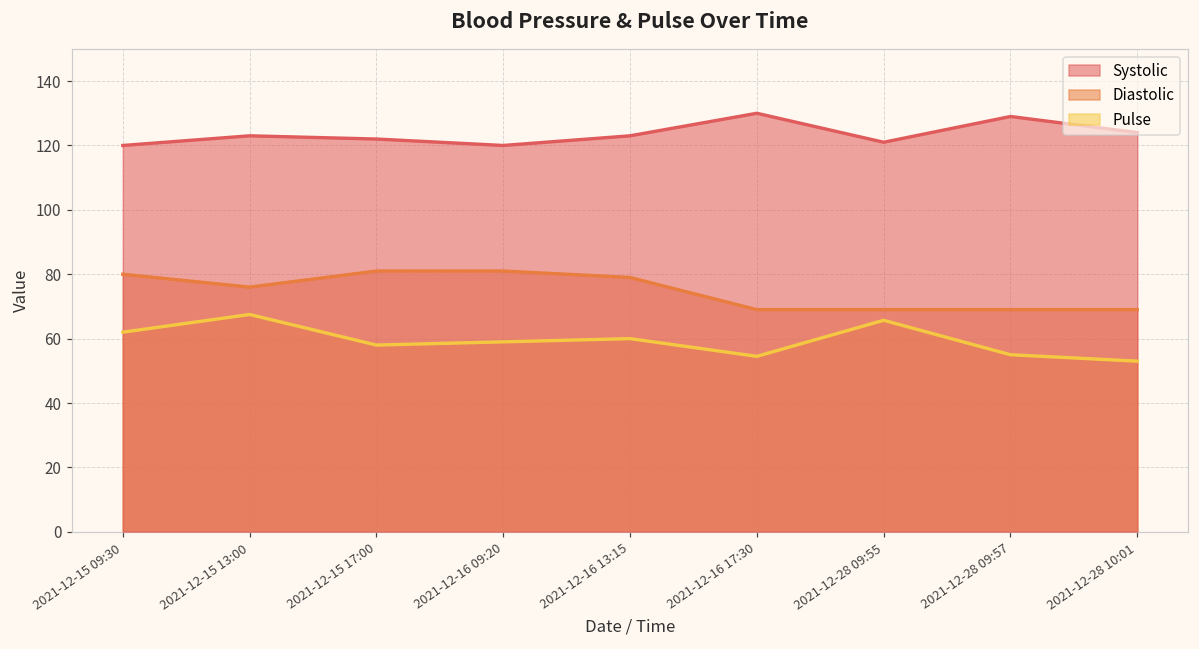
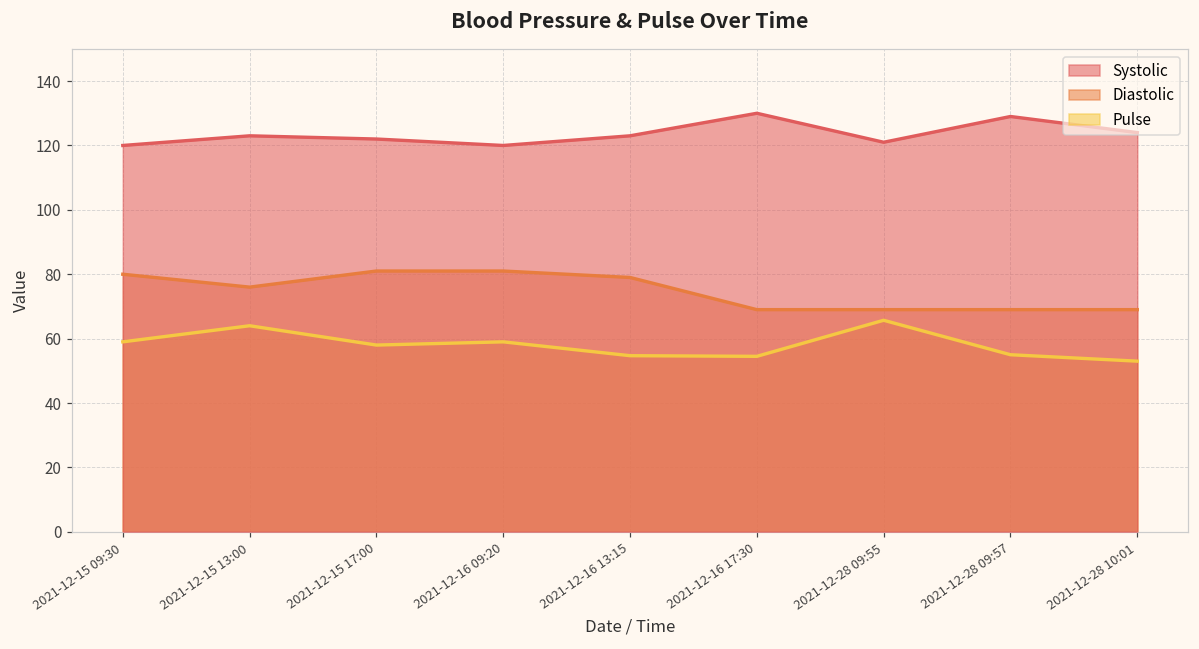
Pulse, 2021-12-15 09:30: 62 -> 59
Pulse, 2021-12-15 13:00: 68 -> 64
Pulse, 2021-12-16 13:15: 60 -> 55
